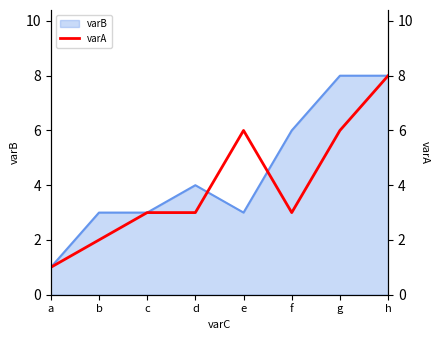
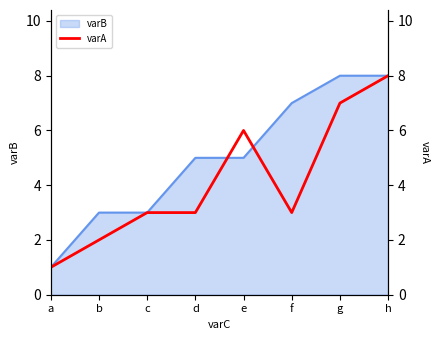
varB, d: 4 -> 5
varB, e: 3 -> 5
varB, f: 6 -> 7
varA, g: 6 -> 7
